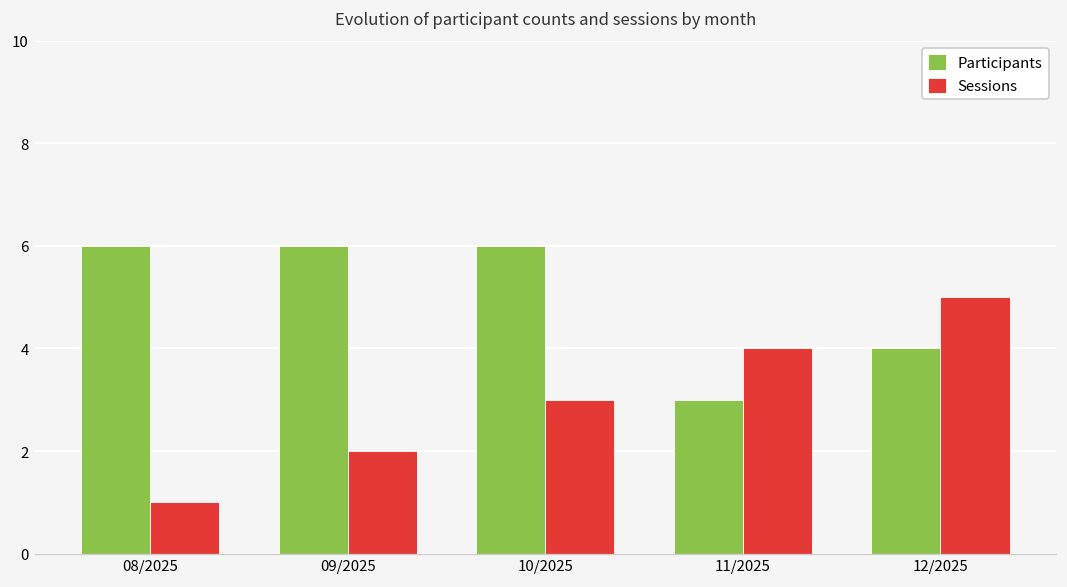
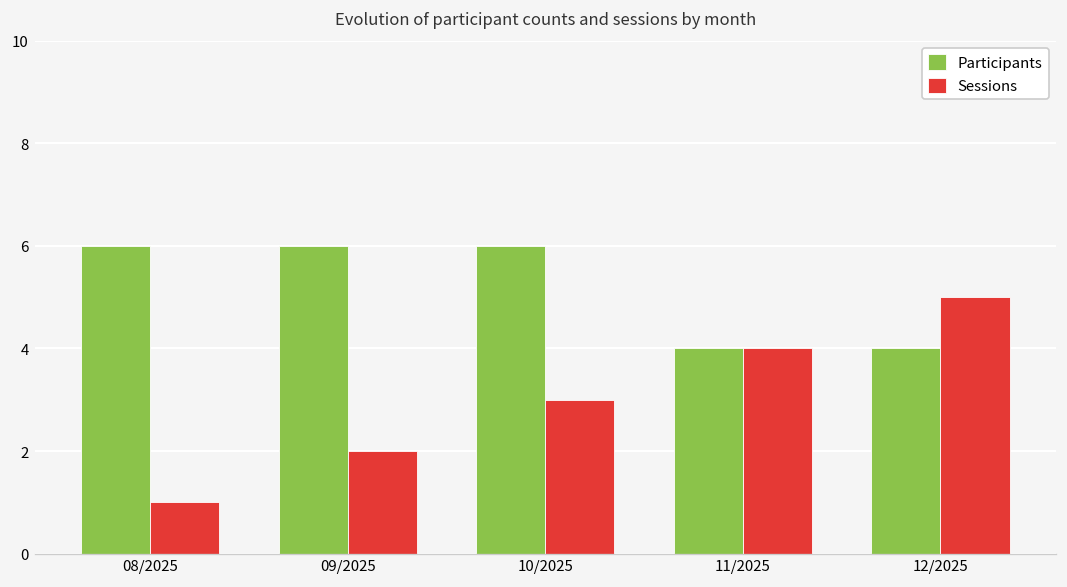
Participants, 11/2025: 3 -> 4
